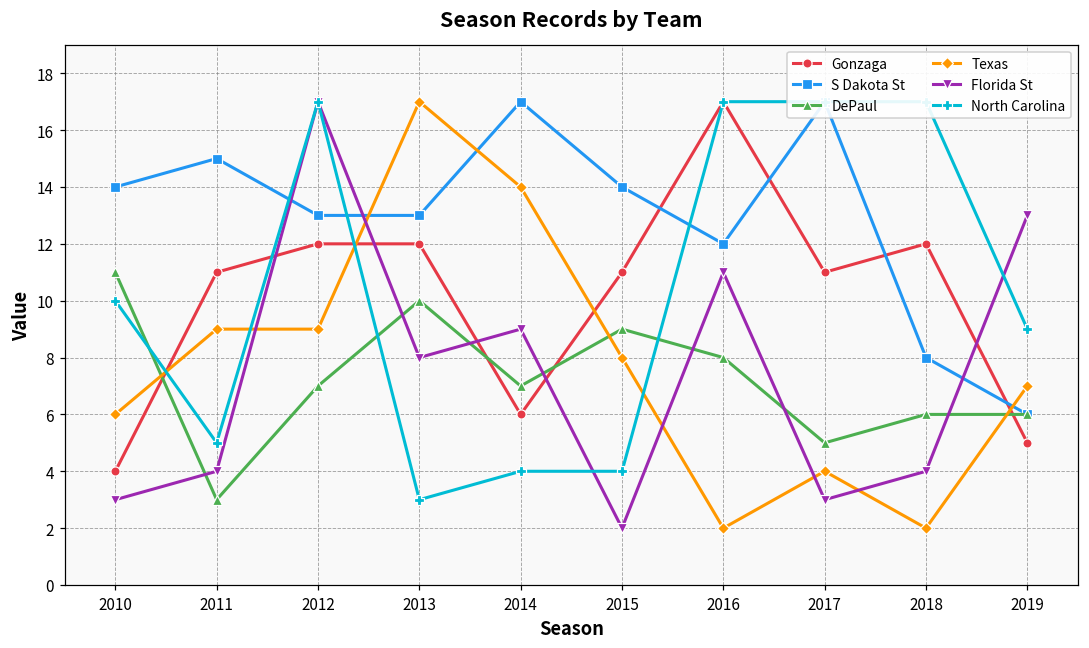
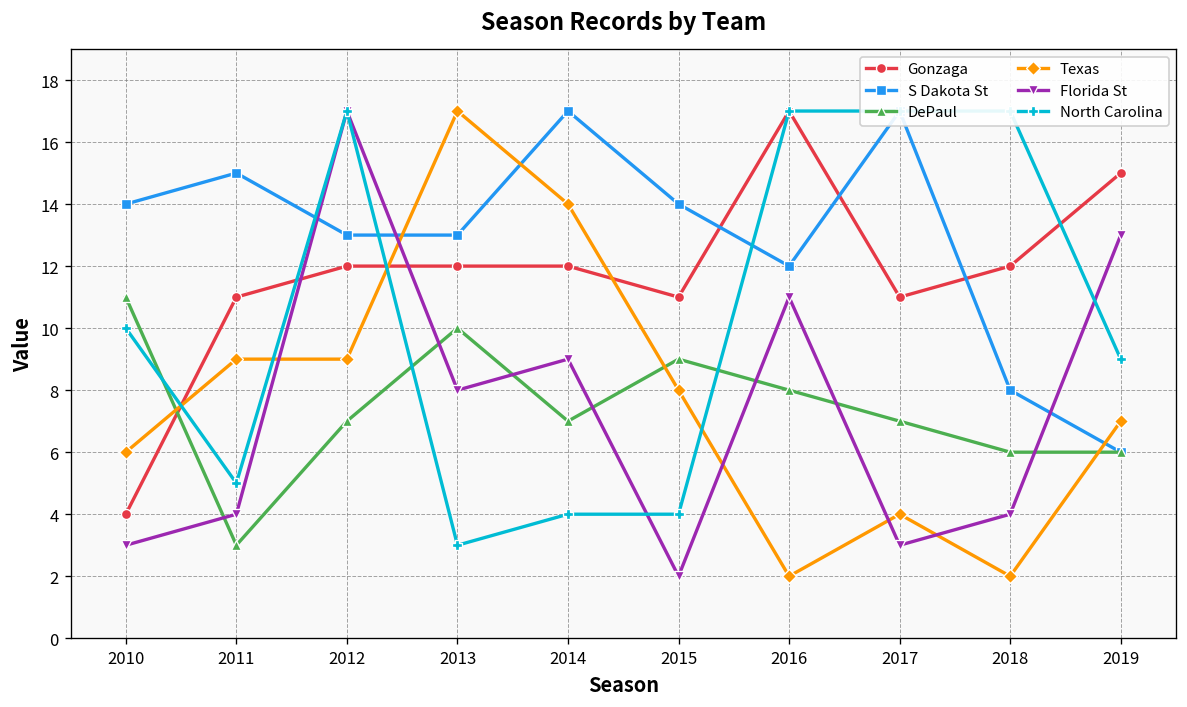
Gonzaga, 2014: 6 -> 12
DePaul, 2017: 5 -> 7
Gonzaga, 2019: 5 -> 15
